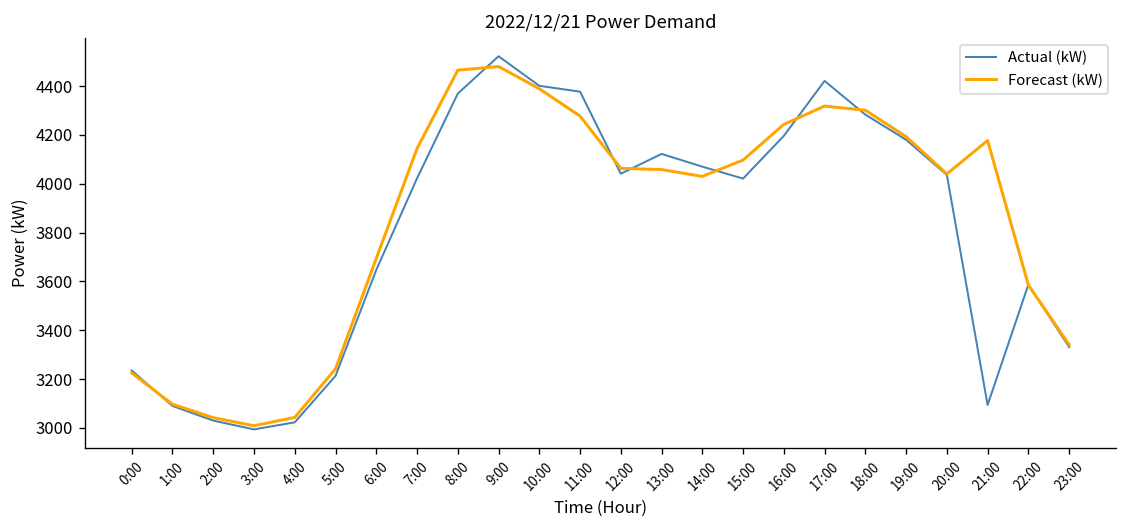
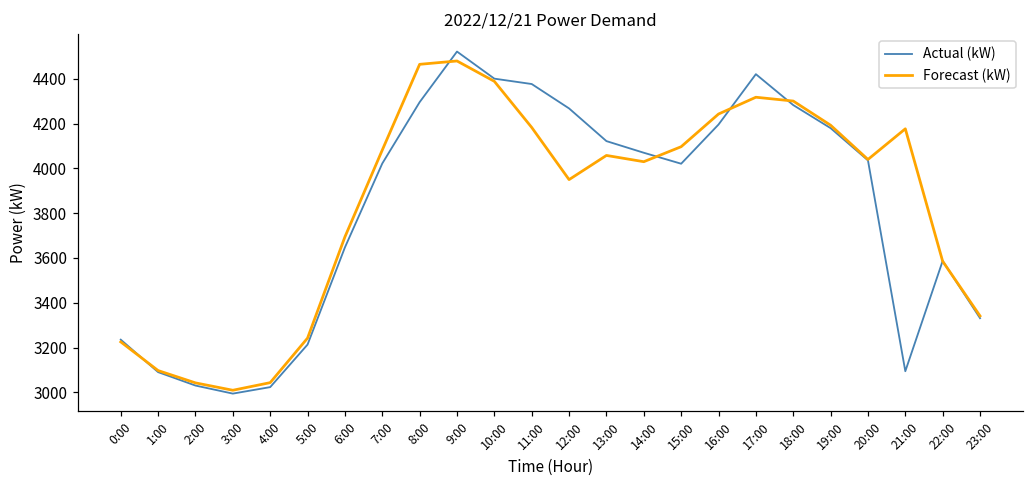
Forecast (kW), 7:00: 4140 -> 4080
Actual (kW), 8:00: 4370 -> 4300
Forecast (kW), 11:00: 4280 -> 4180
Actual (kW), 12:00: 4040 -> 4270
Forecast (kW), 12:00: 4060 -> 3950
